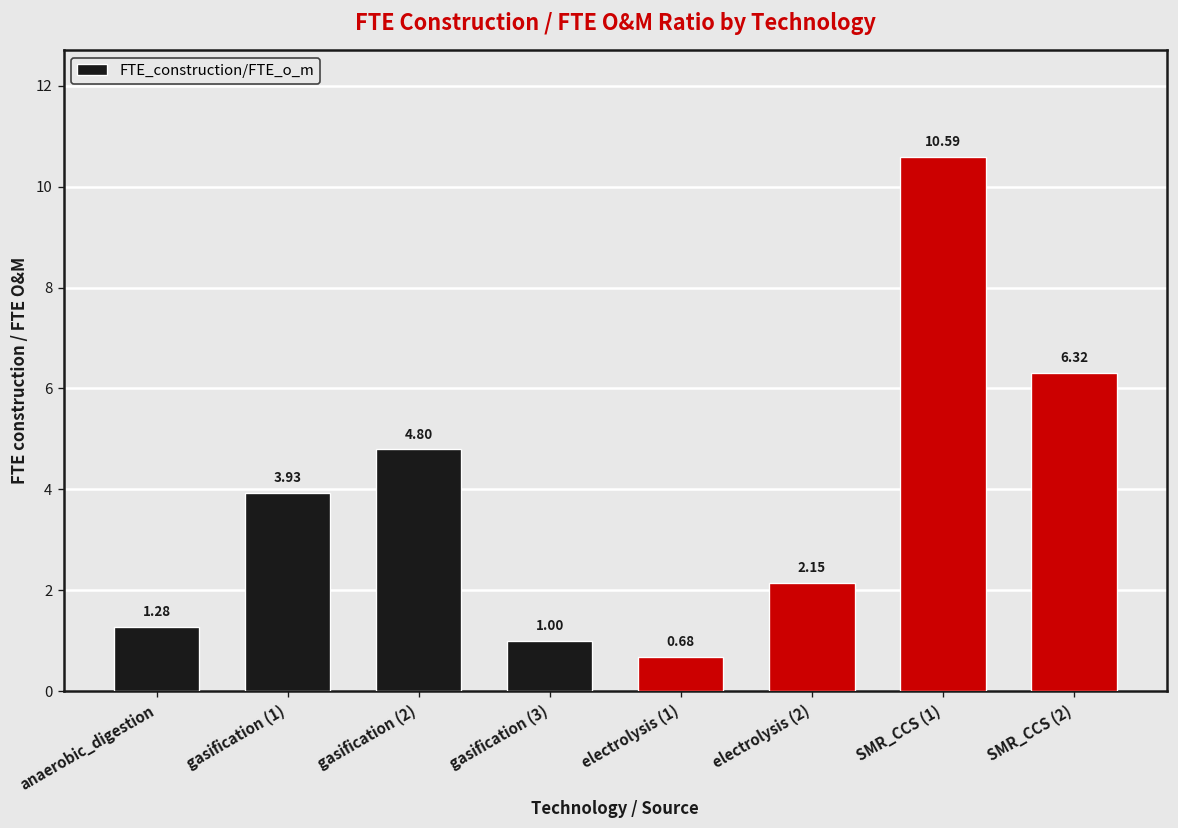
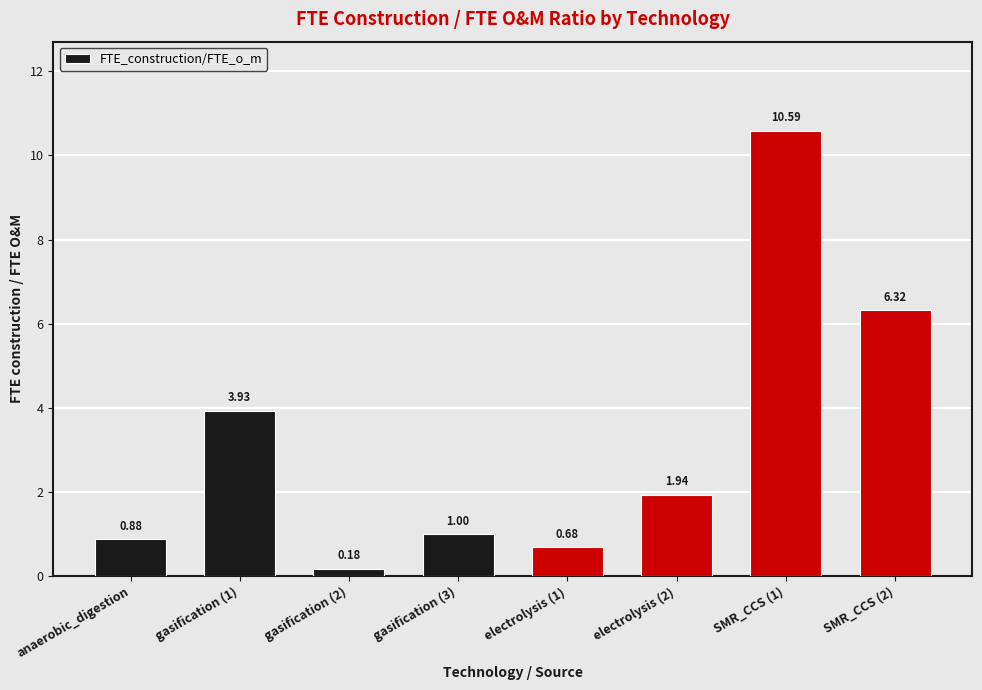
anaerobic_digestion: 1.28 -> 0.88
gasification (2): 4.80 -> 0.18
electrolysis (2): 2.15 -> 1.94
